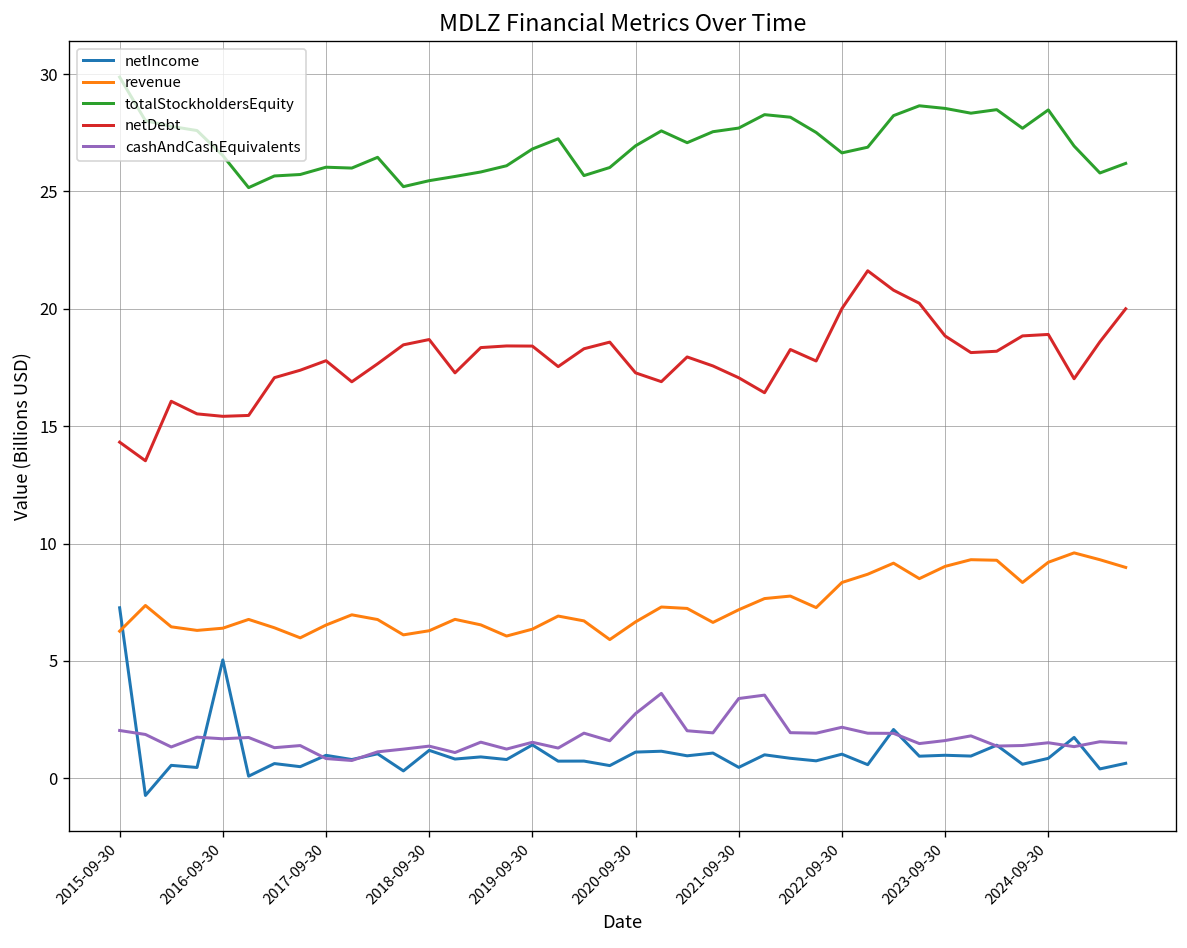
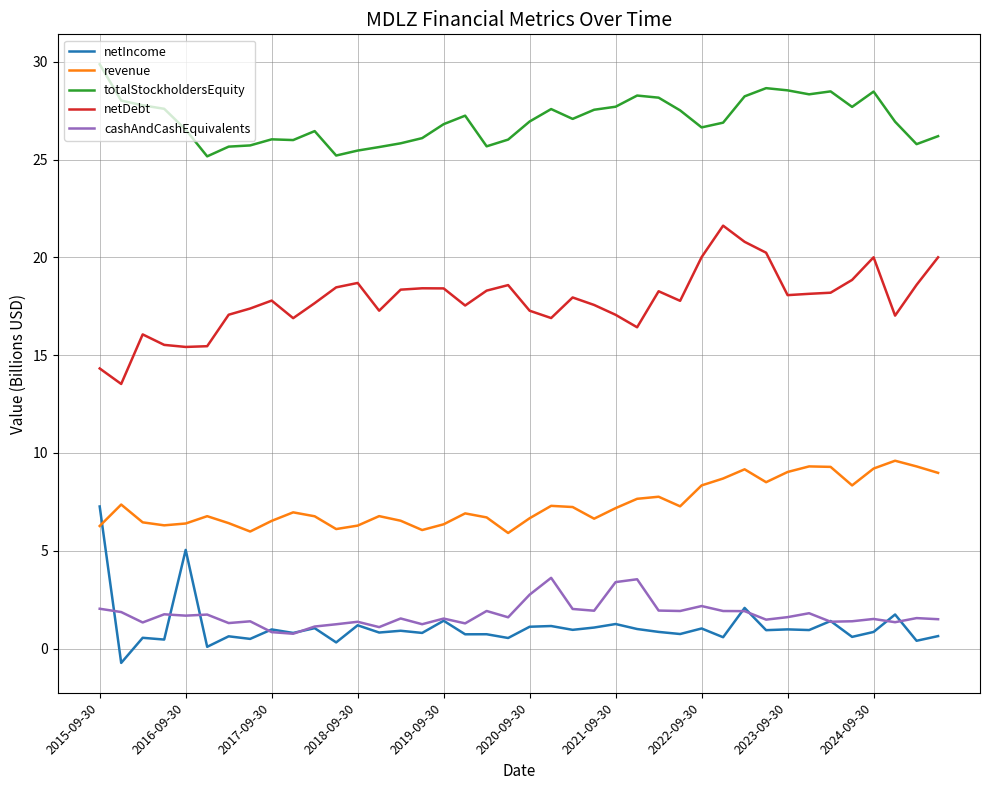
netIncome, 2021-09-30: 0.5 -> 1.3
netDebt, 2023-09-30: 18.8 -> 18.1
netDebt, 2024-09-30: 18.9 -> 20.0
